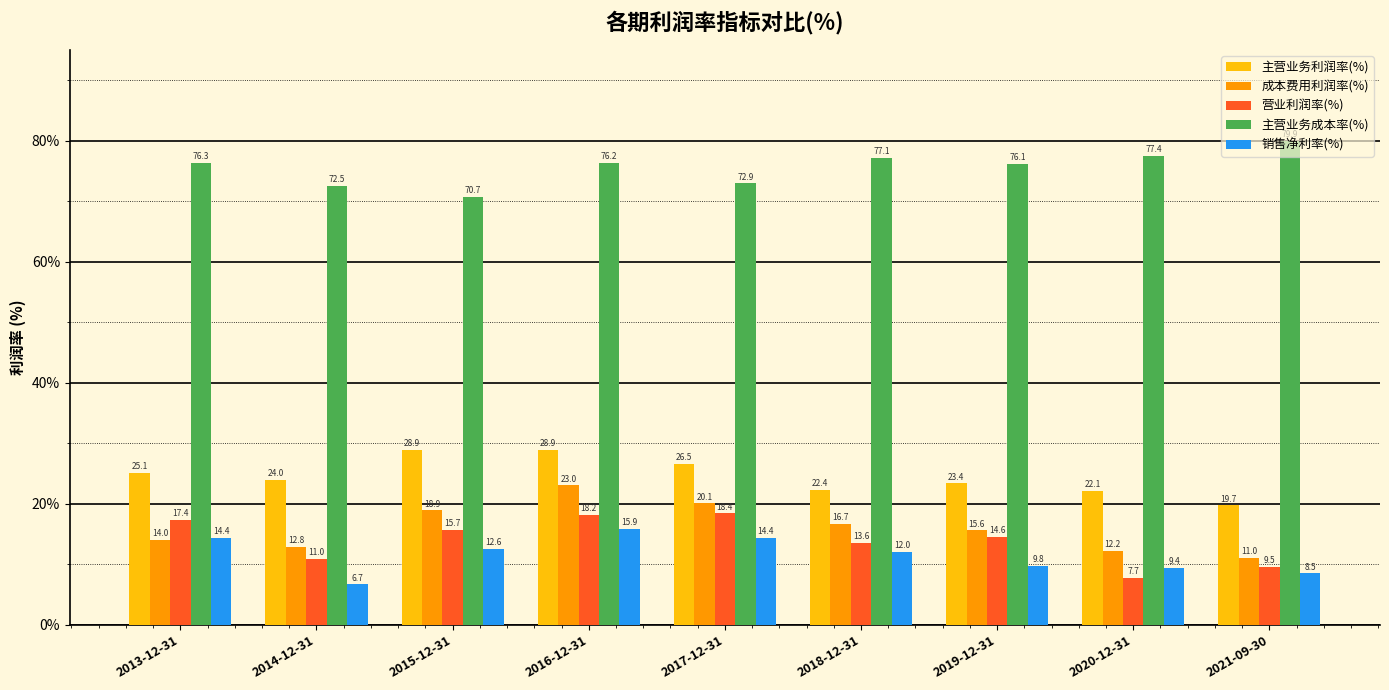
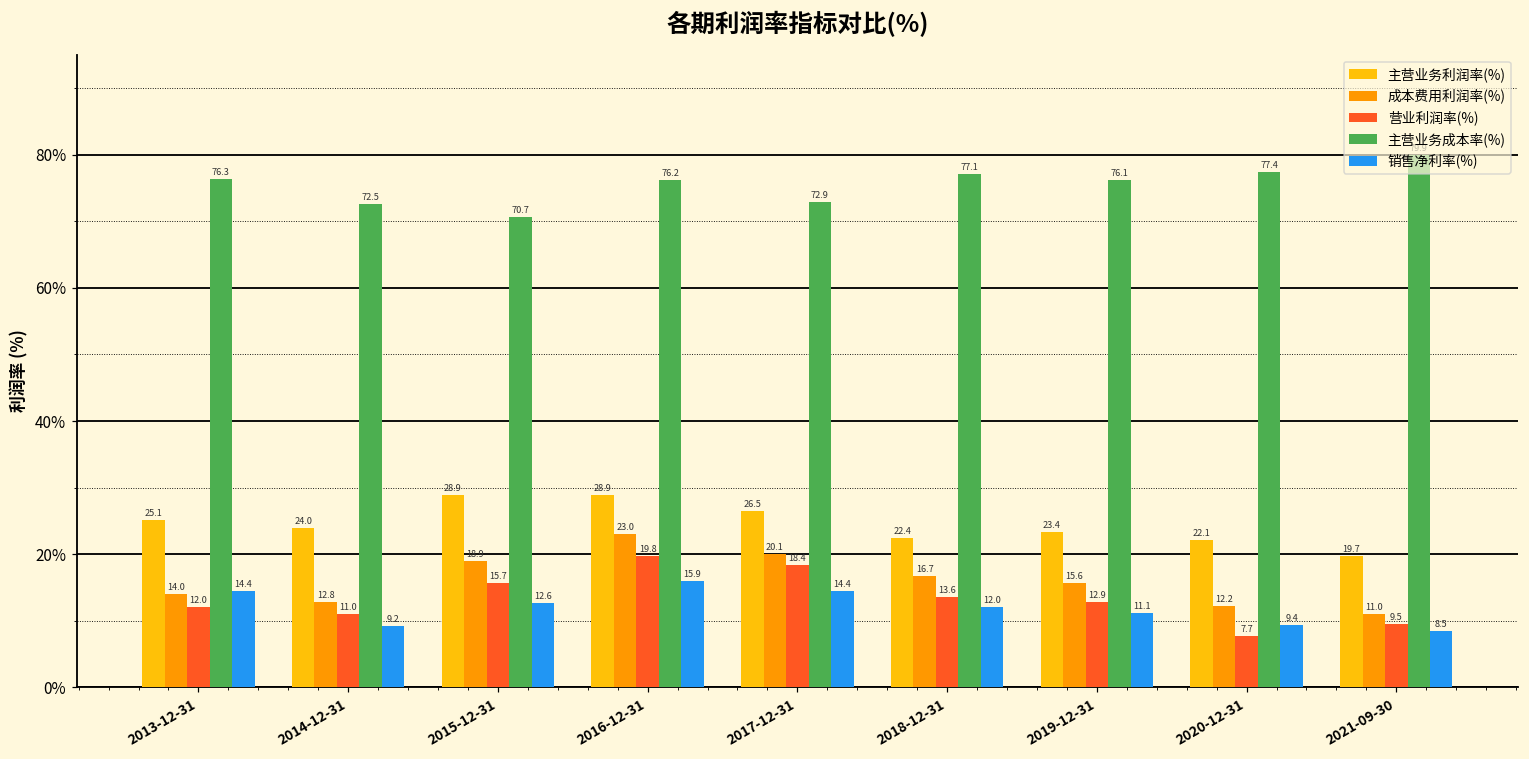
营业利润率(%), 2013-12-31: 17.4 -> 12.0
销售净利率(%), 2014-12-31: 6.7 -> 9.2
营业利润率(%), 2016-12-31: 18.2 -> 19.8
营业利润率(%), 2019-12-31: 14.6 -> 12.9
销售净利率(%), 2019-12-31: 9.8 -> 11.1
